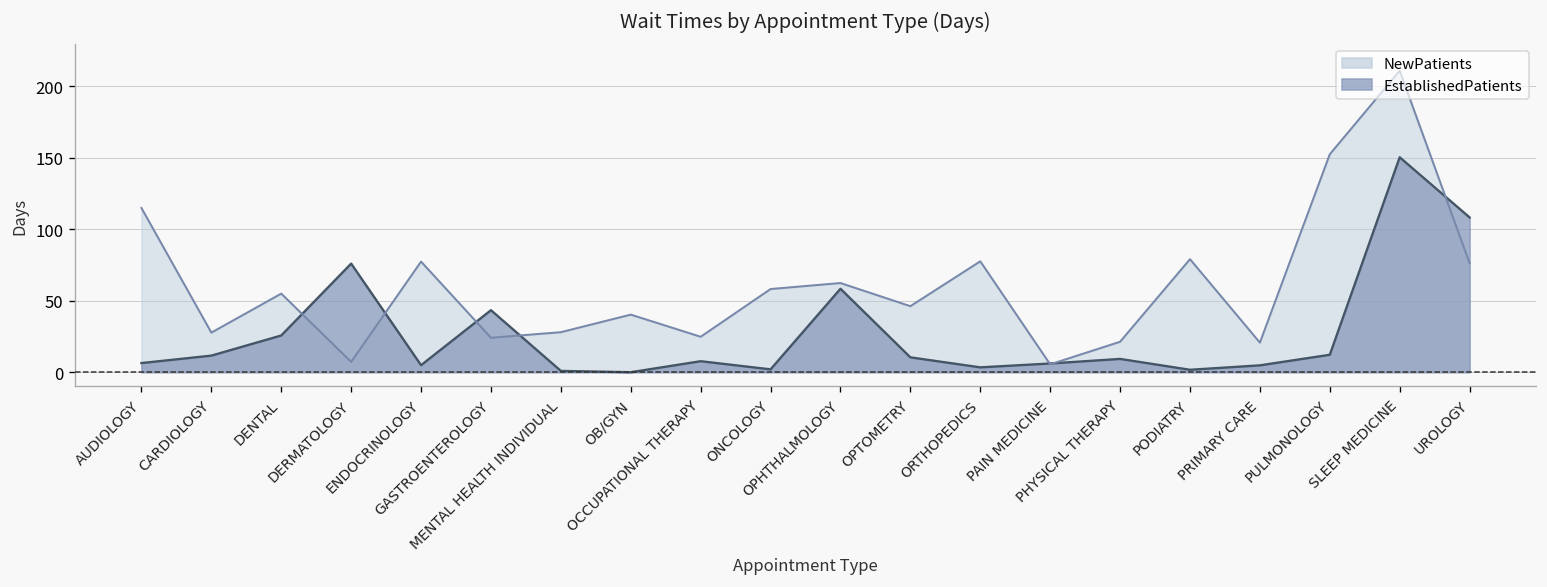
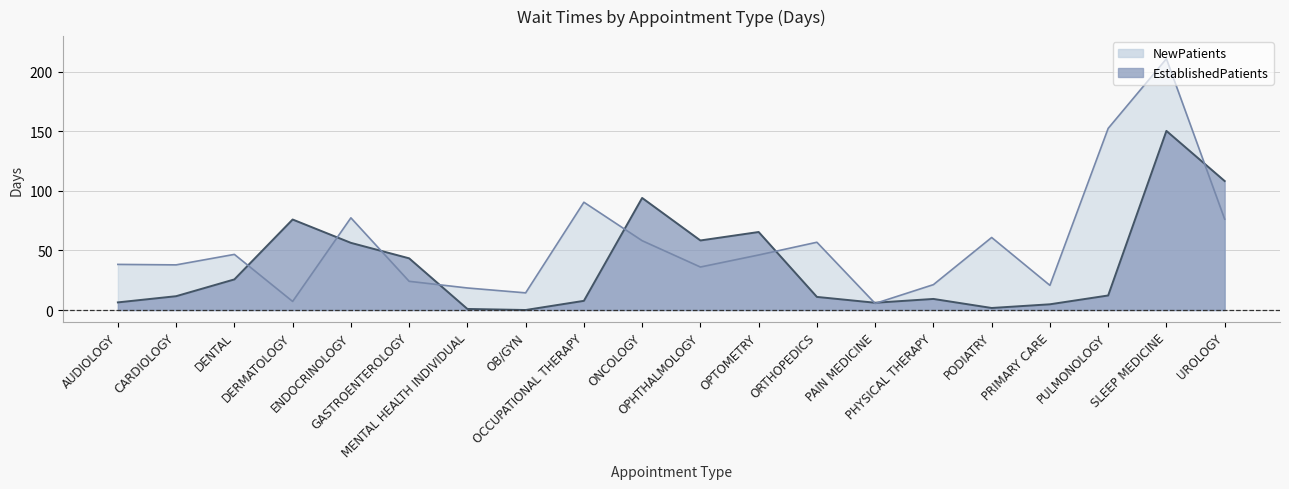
NewPatients, AUDIOLOGY: 115 -> 38
NewPatients, CARDIOLOGY: 28 -> 38
NewPatients, DENTAL: 55 -> 47
EstablishedPatients, ENDOCRINOLOGY: 5 -> 56
NewPatients, MENTAL HEALTH INDIVIDUAL: 28 -> 19
NewPatients, OB/GYN: 40 -> 14
NewPatients, OCCUPATIONAL THERAPY: 25 -> 91
EstablishedPatients, ONCOLOGY: 2 -> 94
NewPatients, OPHTHALMOLOGY: 62 -> 36
EstablishedPatients, OPTOMETRY: 10 -> 66
NewPatients, ORTHOPEDICS: 78 -> 57
EstablishedPatients, ORTHOPEDICS: 3 -> 11
NewPatients, PODIATRY: 79 -> 61
